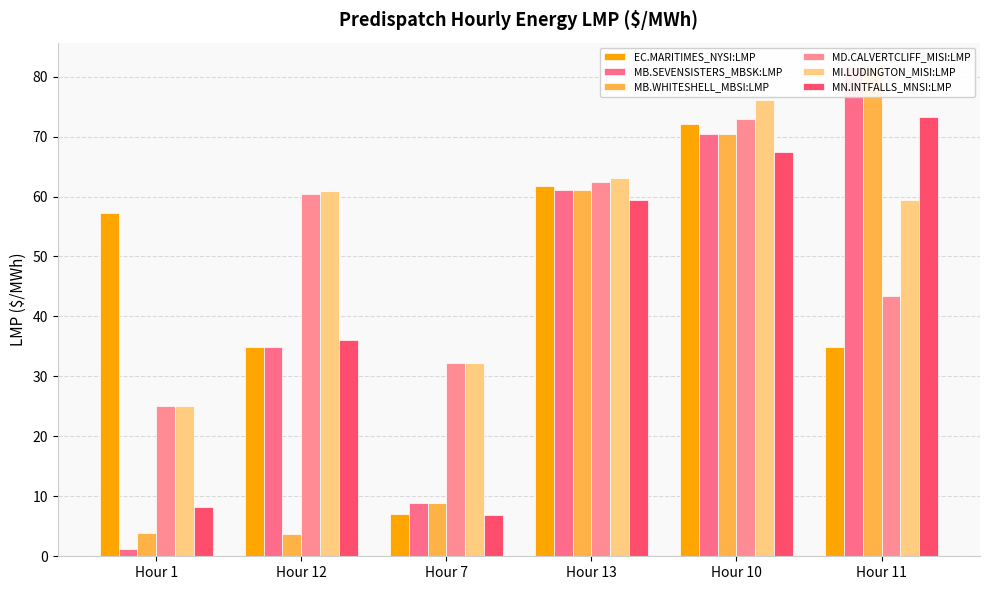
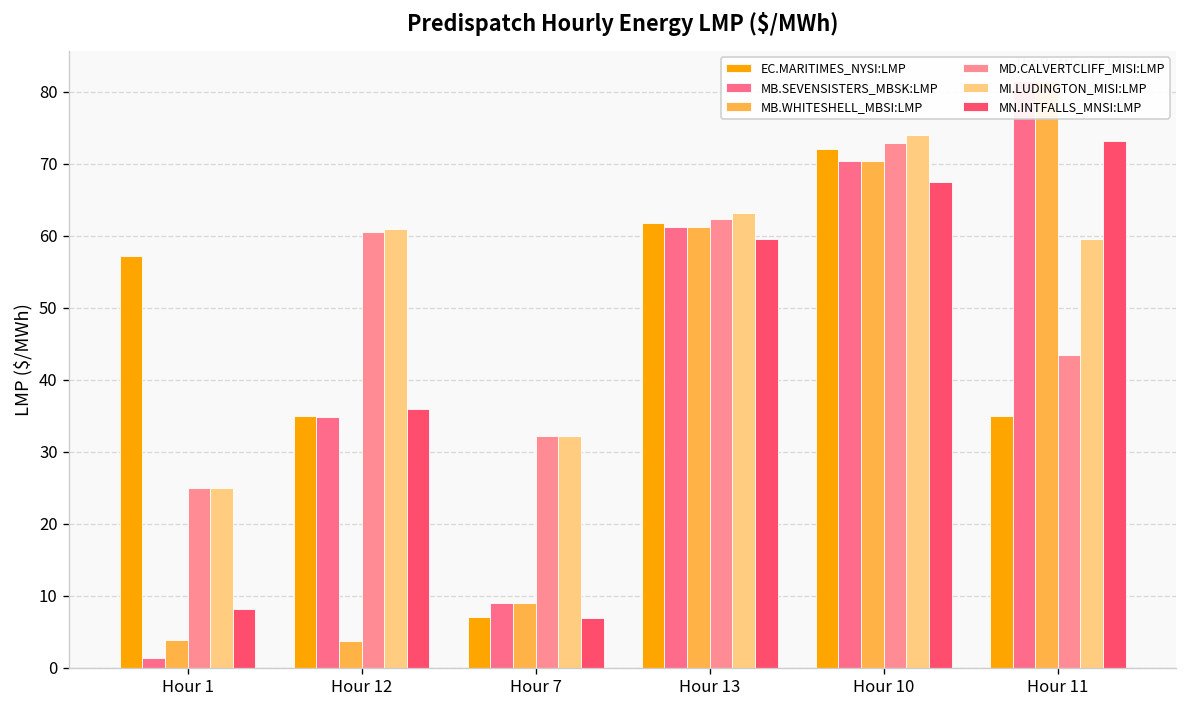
MI.LUDINGTON_MISI:LMP, Hour 10: 76 -> 74
